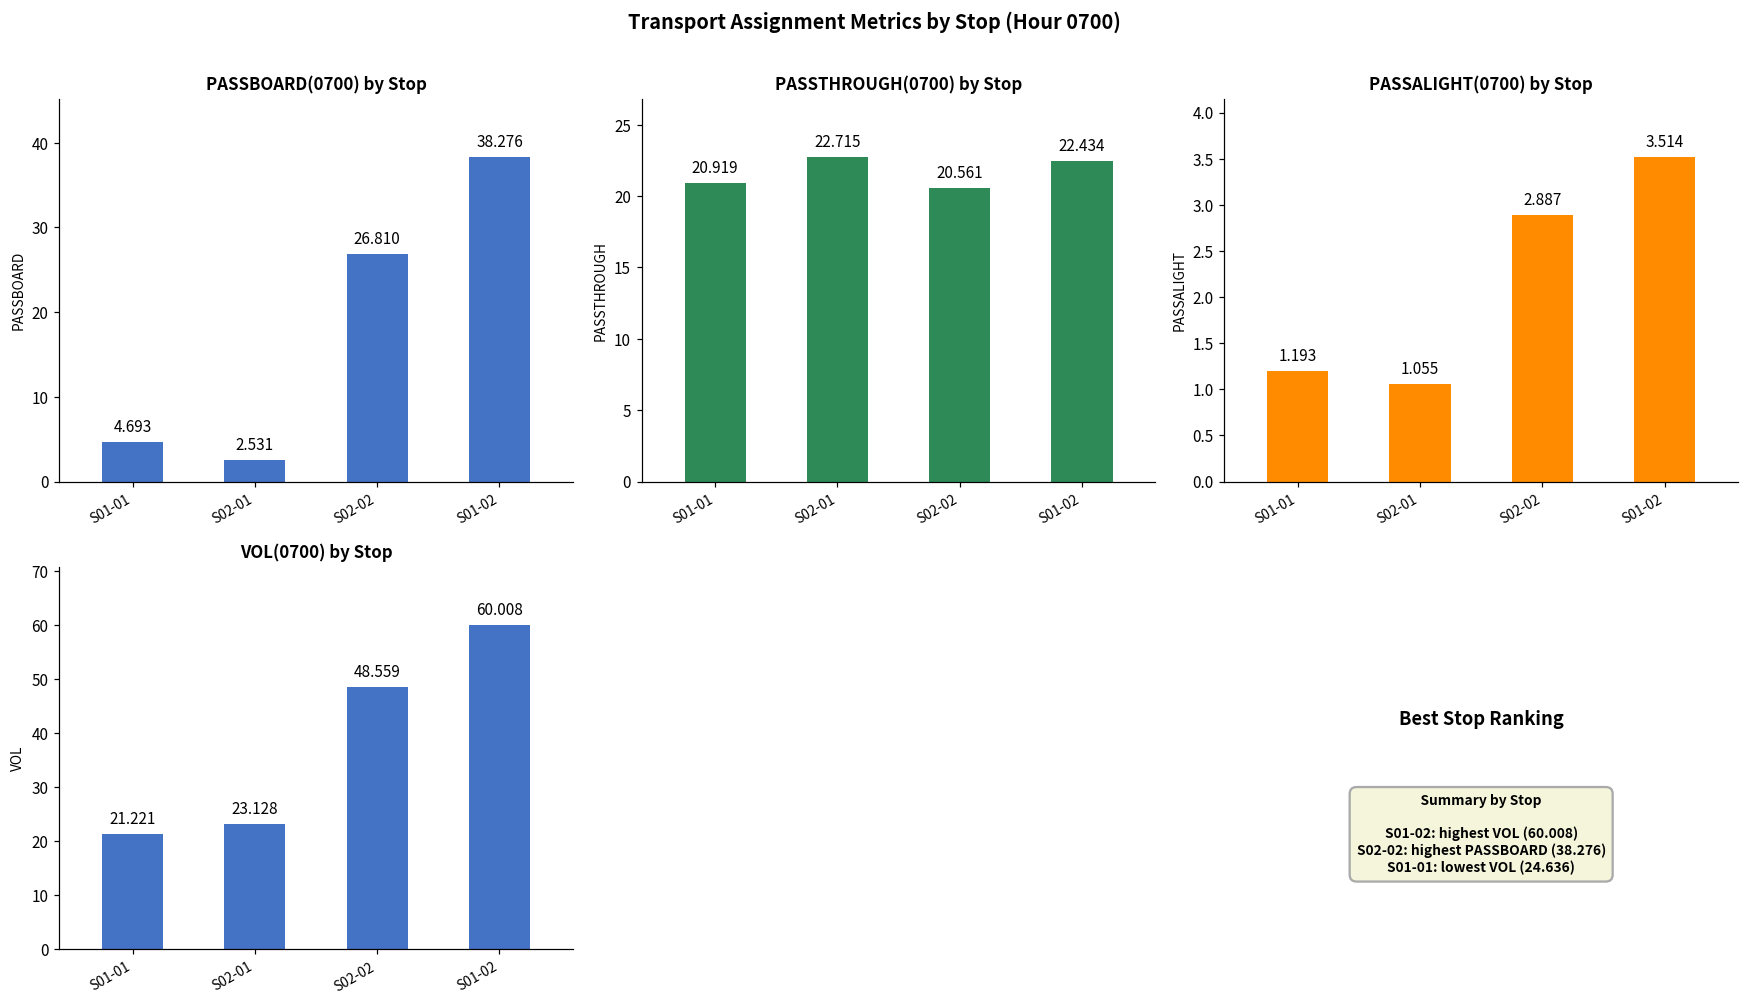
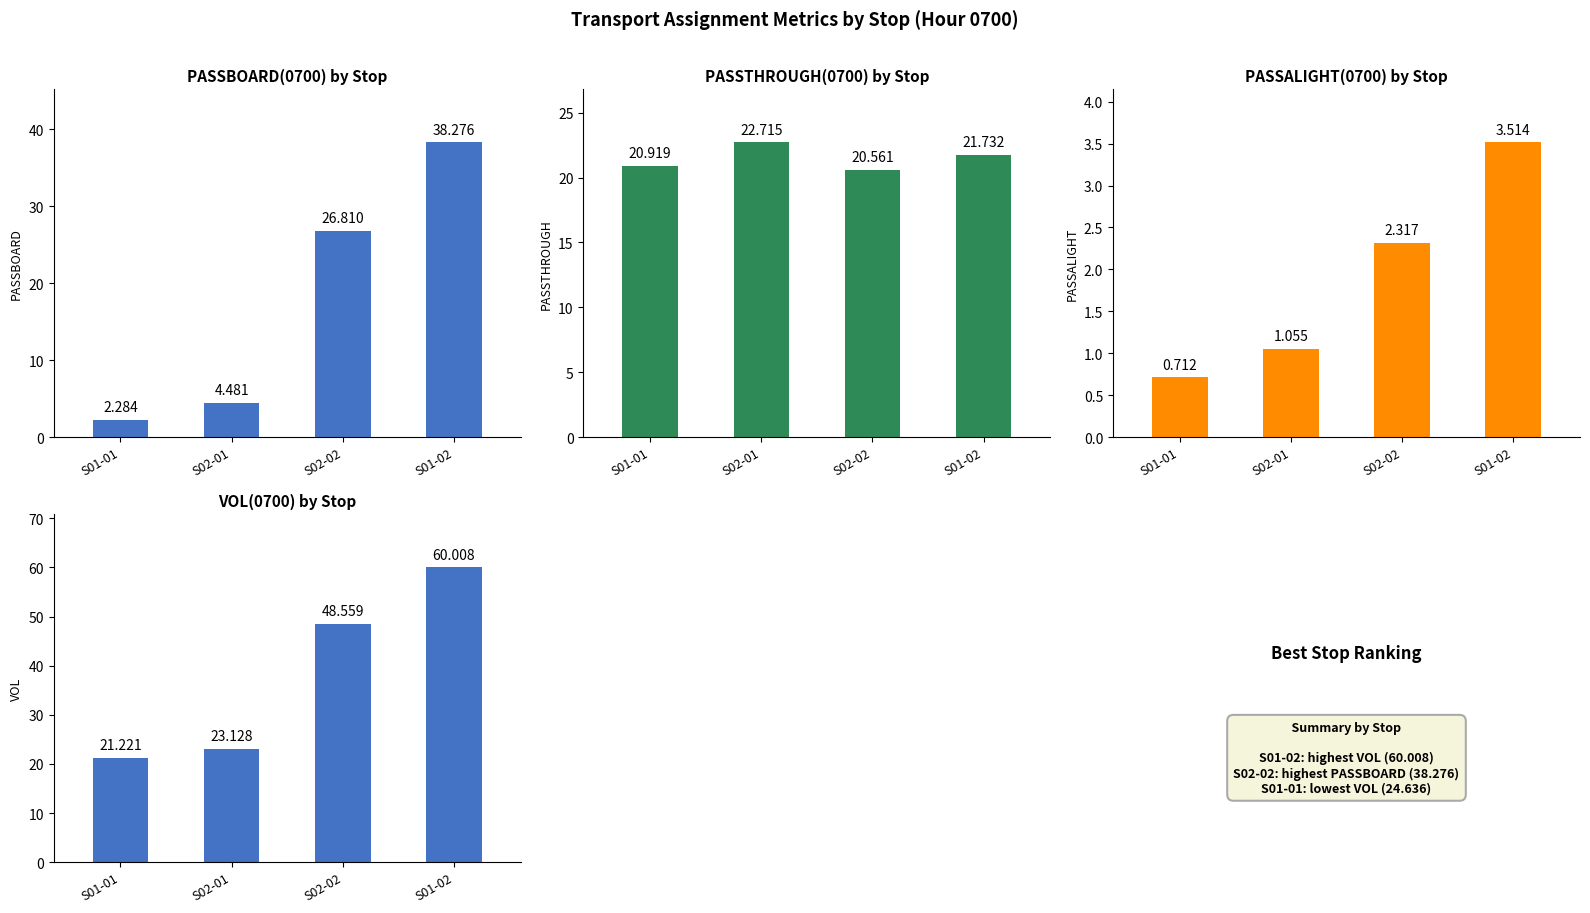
PASSBOARD(0700) by Stop, S01-01: 4.693 -> 2.284
PASSBOARD(0700) by Stop, S02-01: 2.531 -> 4.481
PASSTHROUGH(0700) by Stop, S01-02: 22.434 -> 21.732
PASSALIGHT(0700) by Stop, S01-01: 1.193 -> 0.712
PASSALIGHT(0700) by Stop, S02-02: 2.887 -> 2.317
